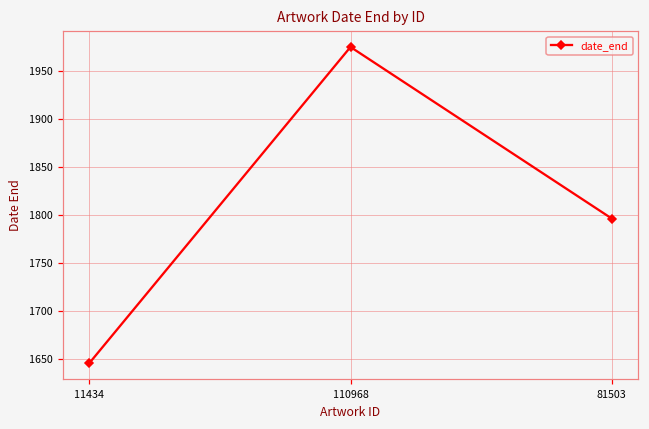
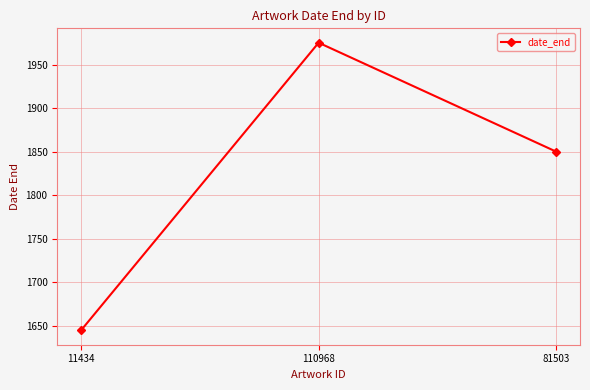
81503: 1800 -> 1850
